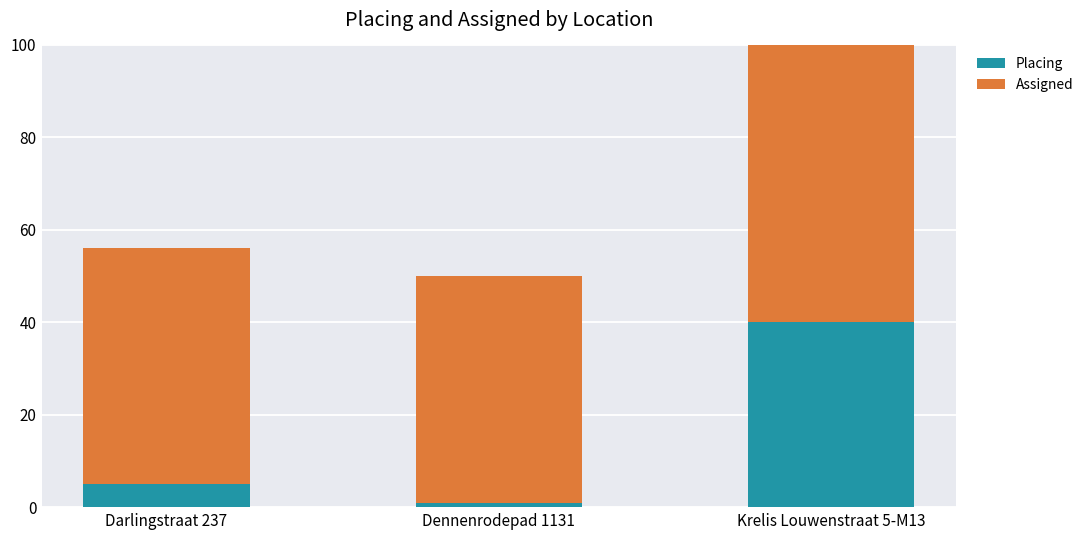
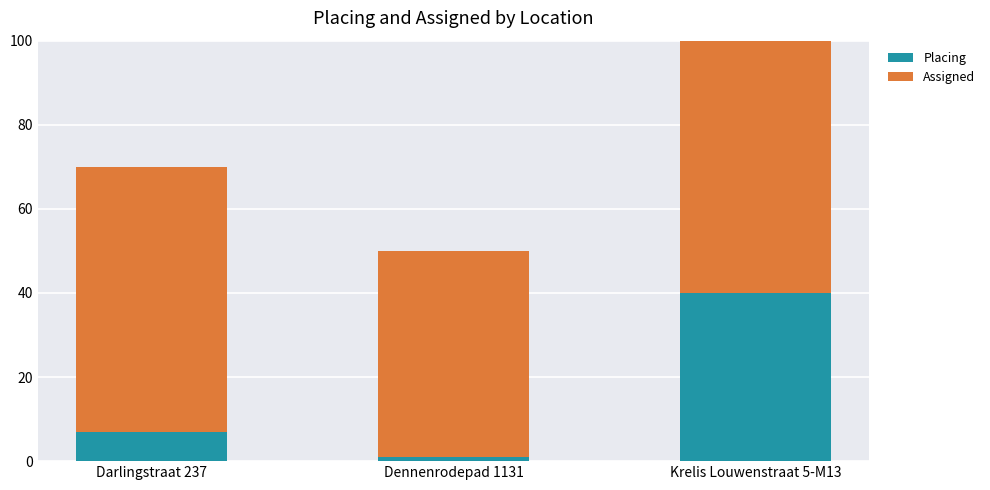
Placing, Darlingstraat 237: 5 -> 7
Assigned, Darlingstraat 237: 51 -> 63
